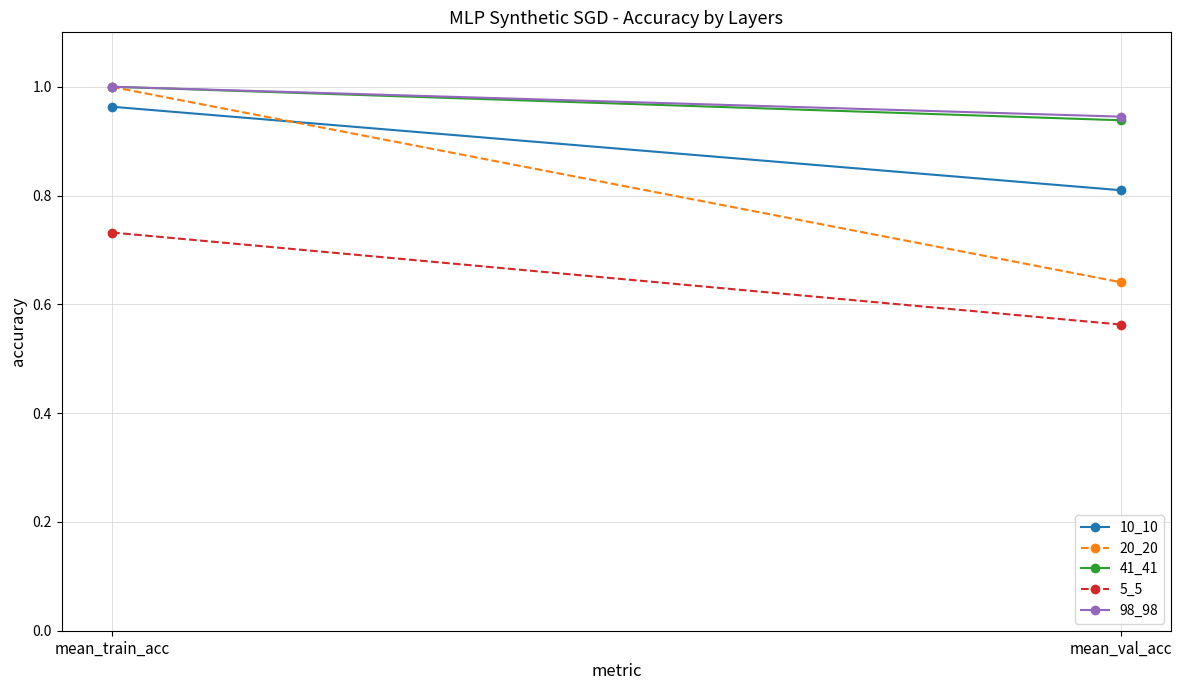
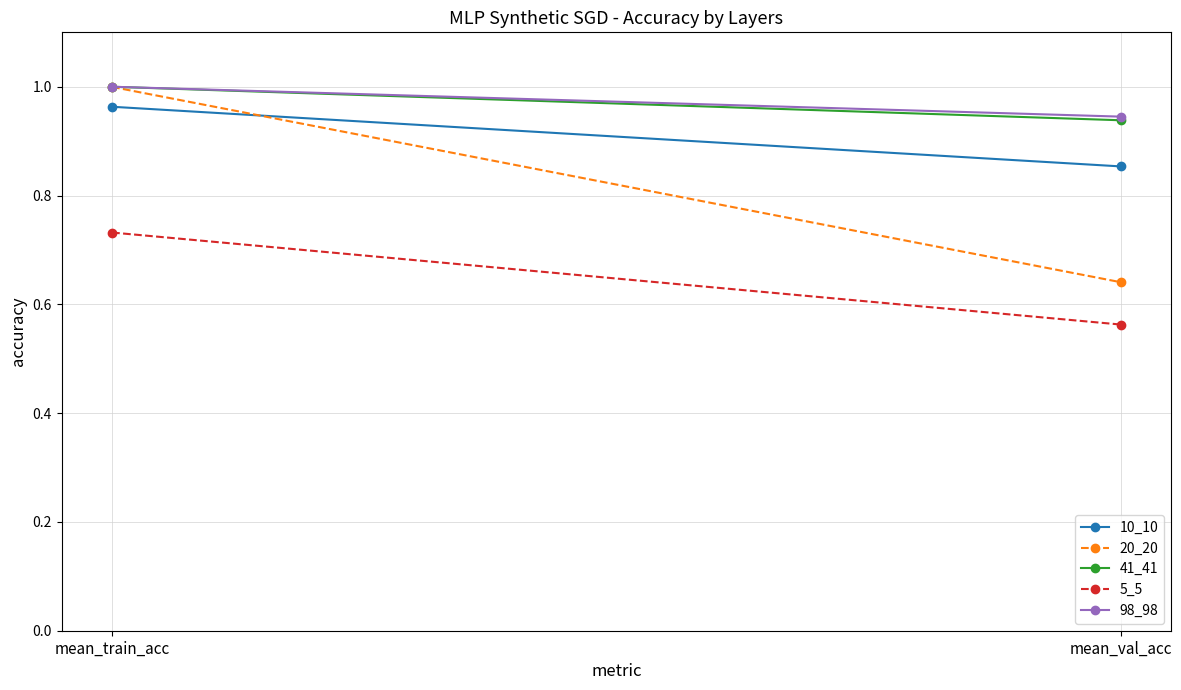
10_10, mean_val_acc: 0.81 -> 0.85
